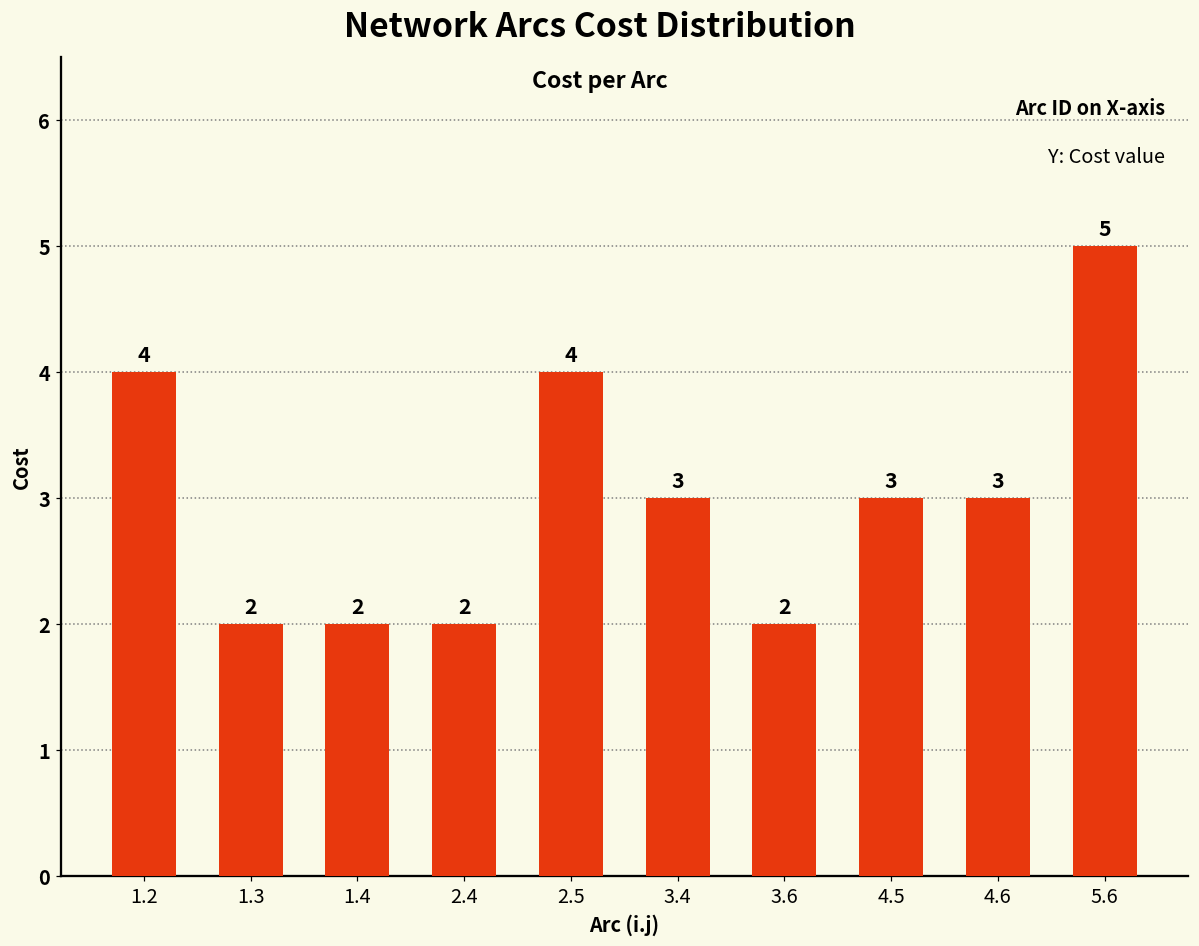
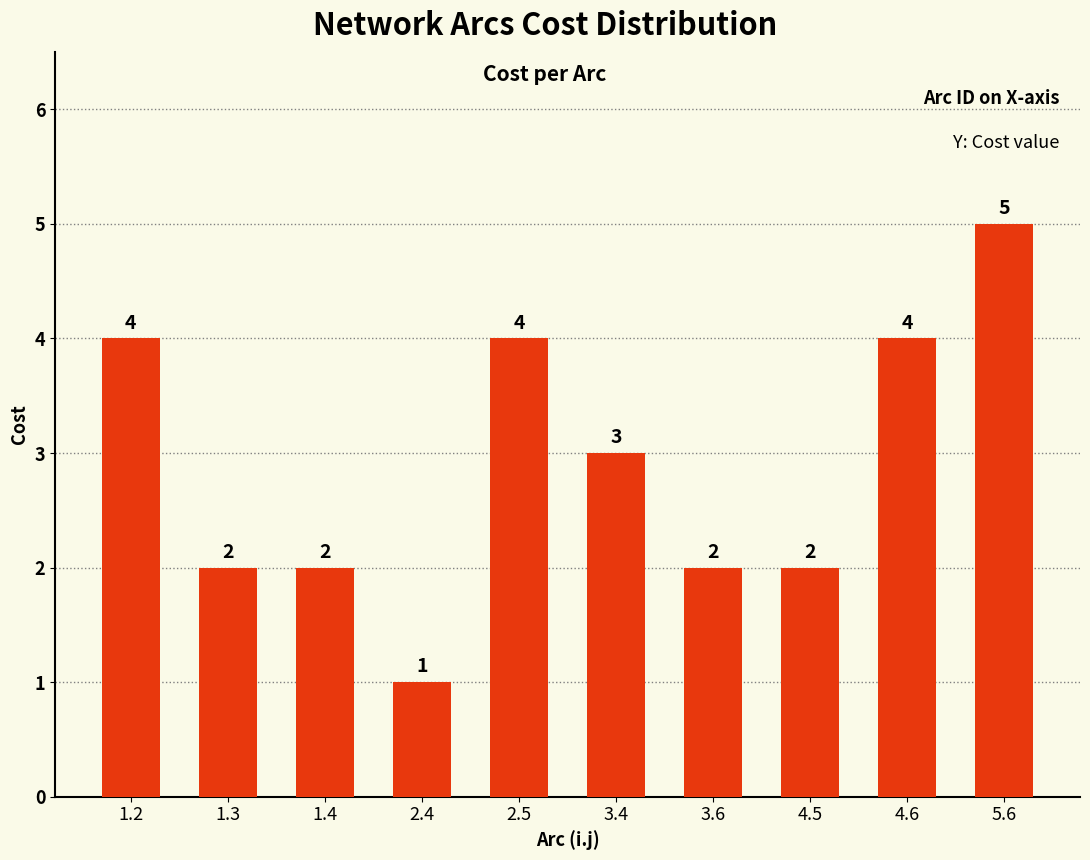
2.4: 2 -> 1
4.5: 3 -> 2
4.6: 3 -> 4
